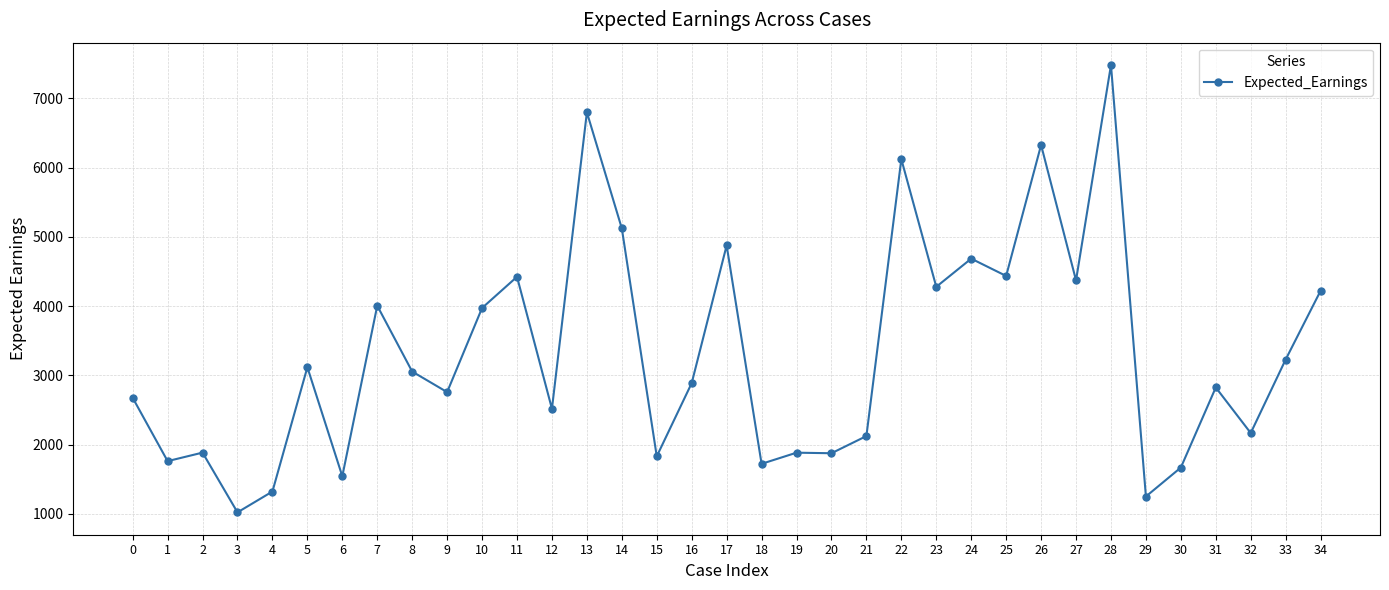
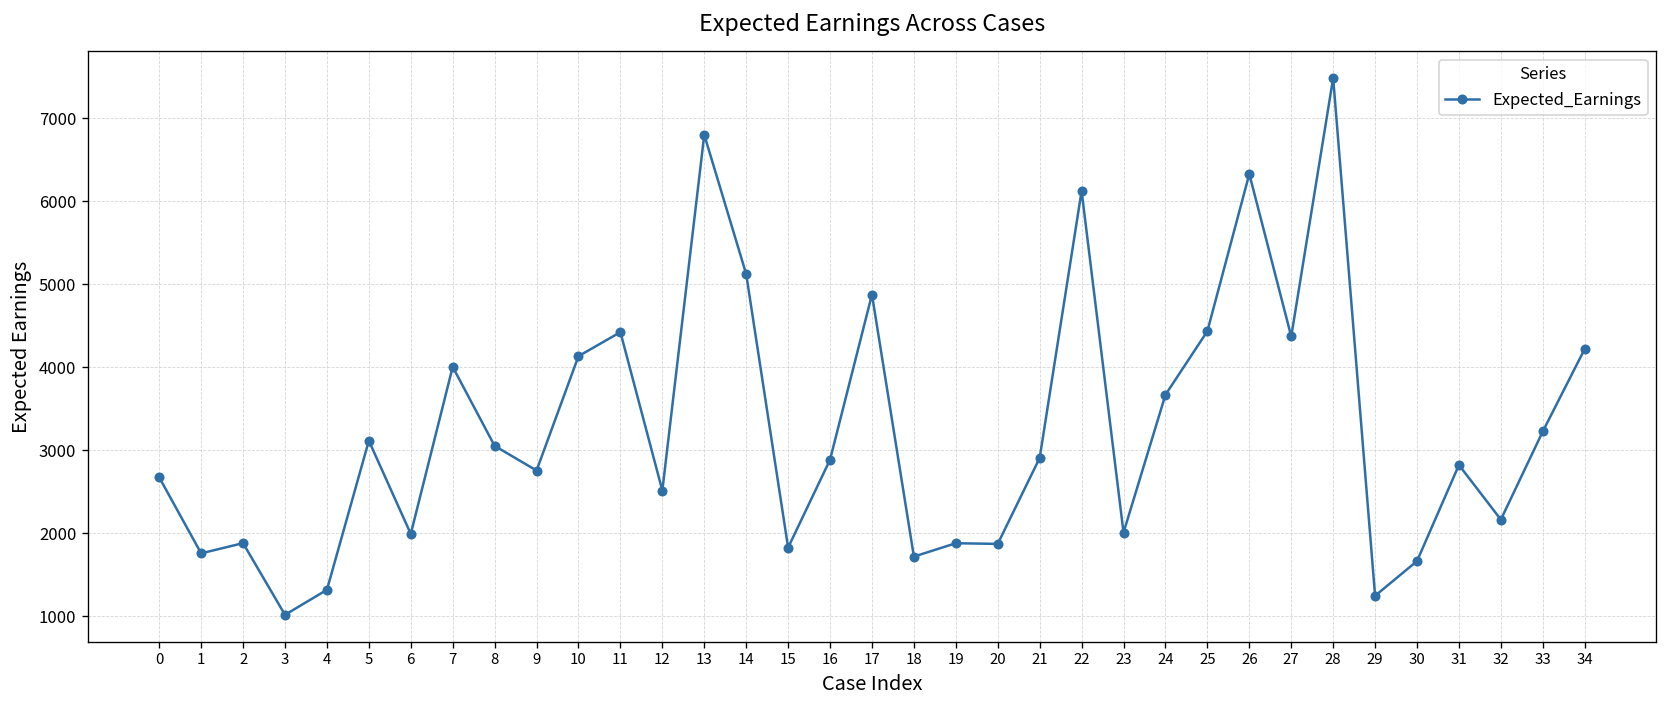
6: 1500 -> 2000
10: 4000 -> 4100
21: 2100 -> 2900
23: 4300 -> 2000
24: 4700 -> 3700
